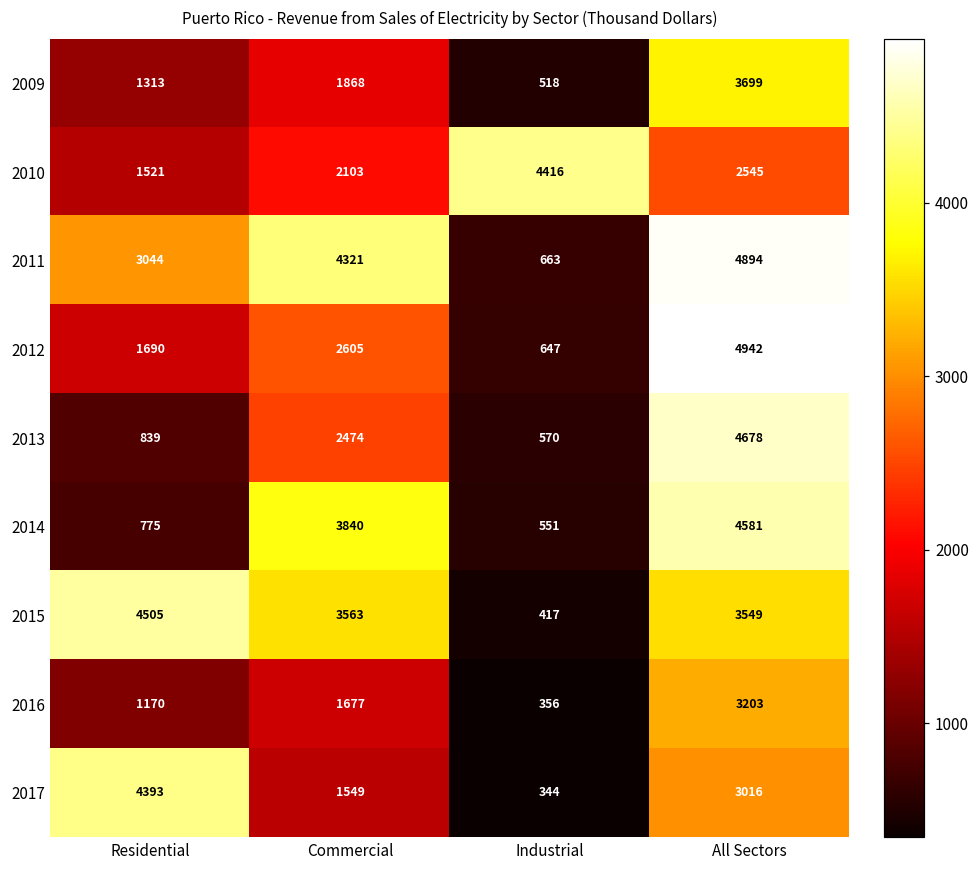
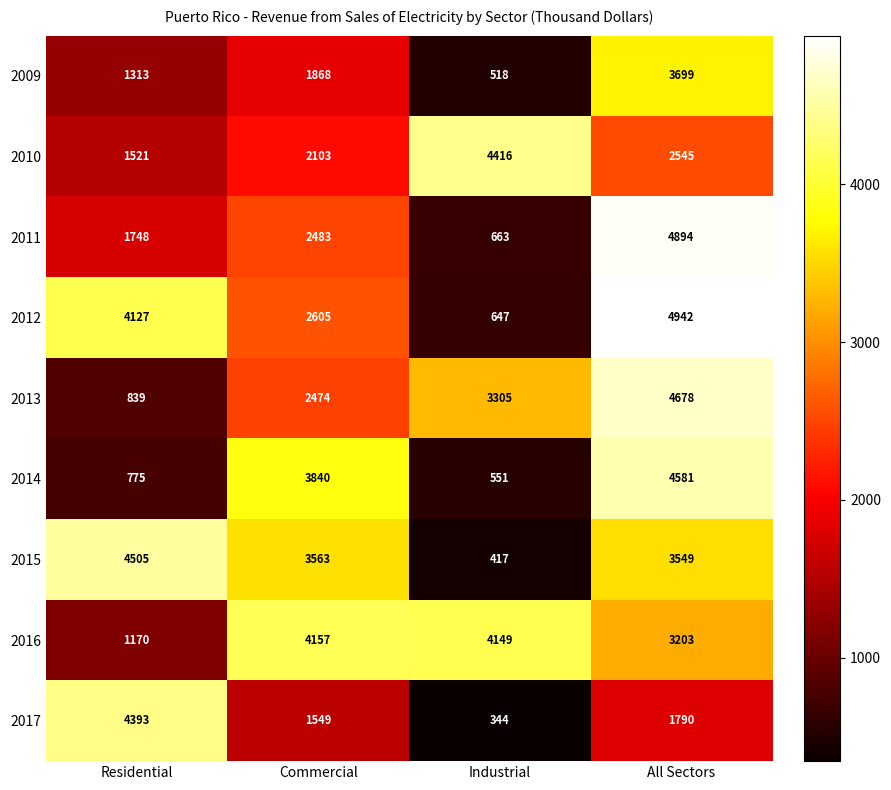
2011, Residential: 3044 -> 1748
2011, Commercial: 4321 -> 2483
2012, Residential: 1690 -> 4127
2013, Industrial: 570 -> 3305
2016, Commercial: 1677 -> 4157
2016, Industrial: 356 -> 4149
2017, All Sectors: 3016 -> 1790
